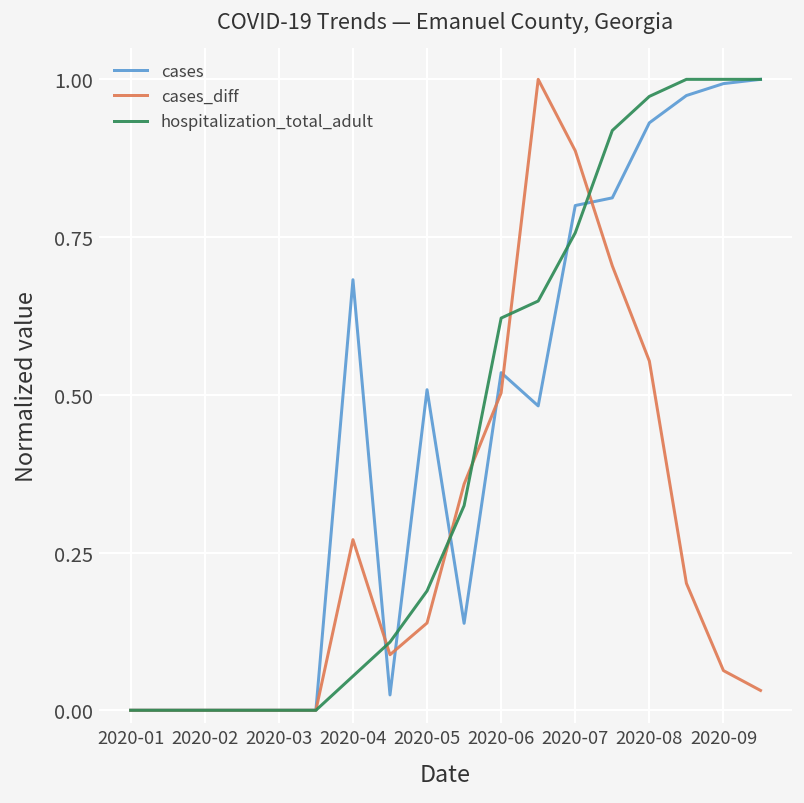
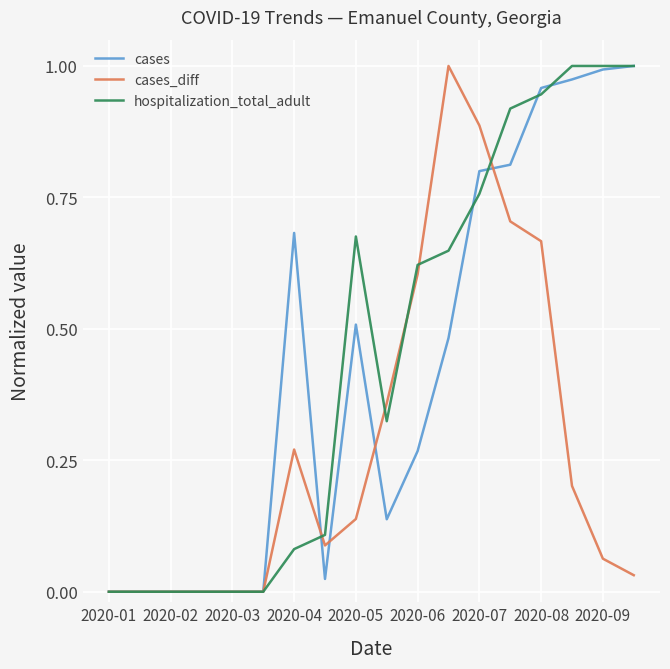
hospitalization_total_adult, 2020-04: 0.05 -> 0.08
hospitalization_total_adult, 2020-05: 0.19 -> 0.68
cases, 2020-06: 0.54 -> 0.27
cases_diff, 2020-06: 0.50 -> 0.60
cases, 2020-08: 0.93 -> 0.96
cases_diff, 2020-08: 0.55 -> 0.67
hospitalization_total_adult, 2020-08: 0.97 -> 0.95
